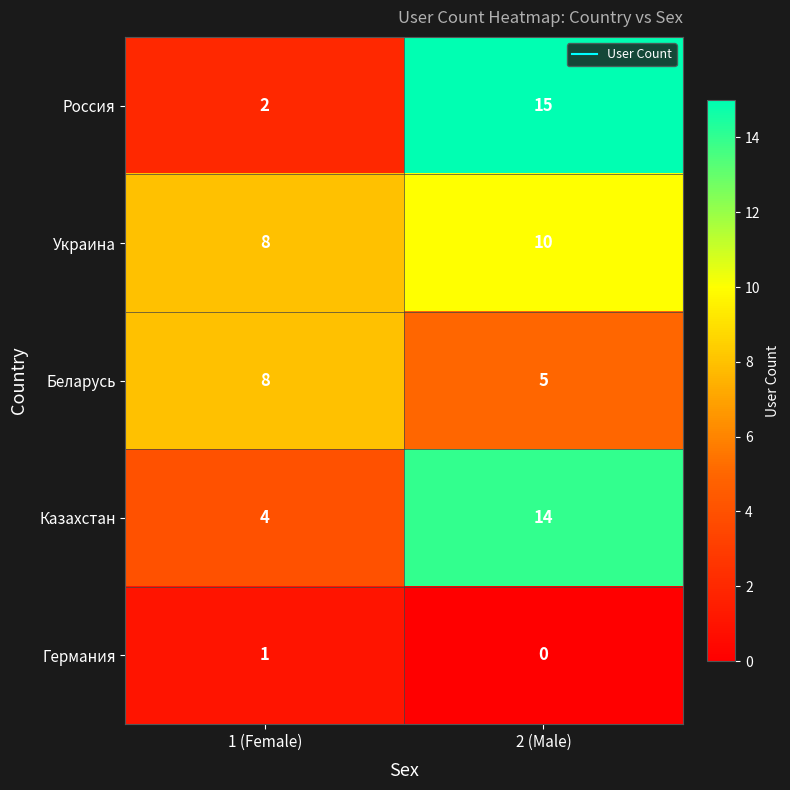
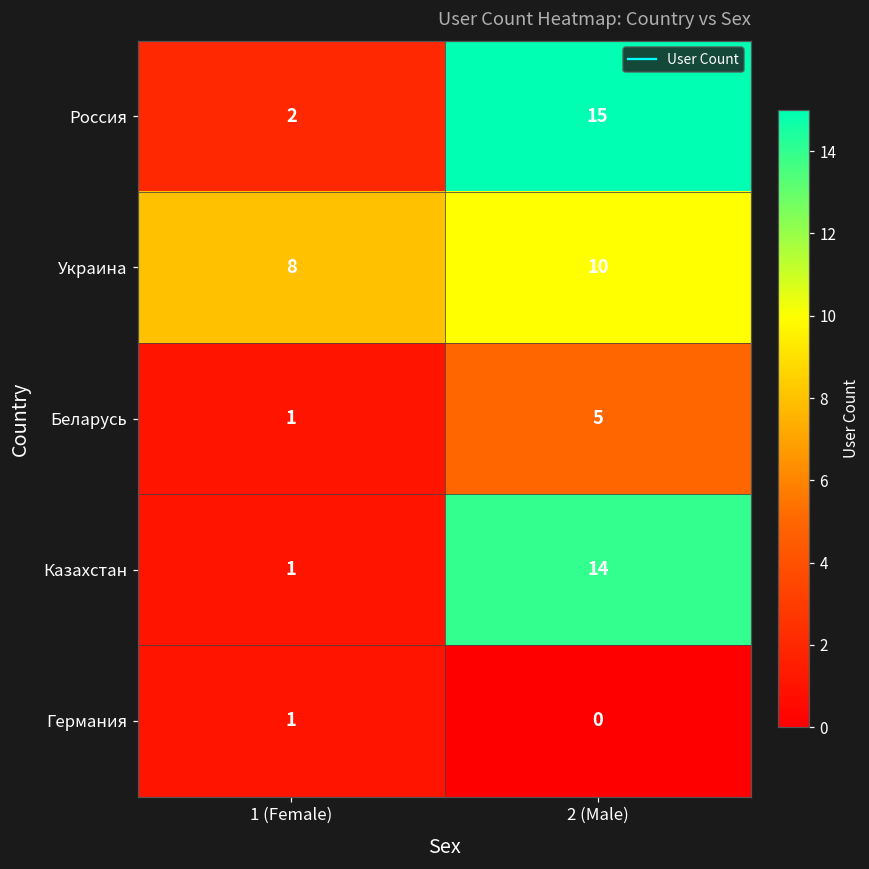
Беларусь, 1 (Female): 8 -> 1
Казахстан, 1 (Female): 4 -> 1
